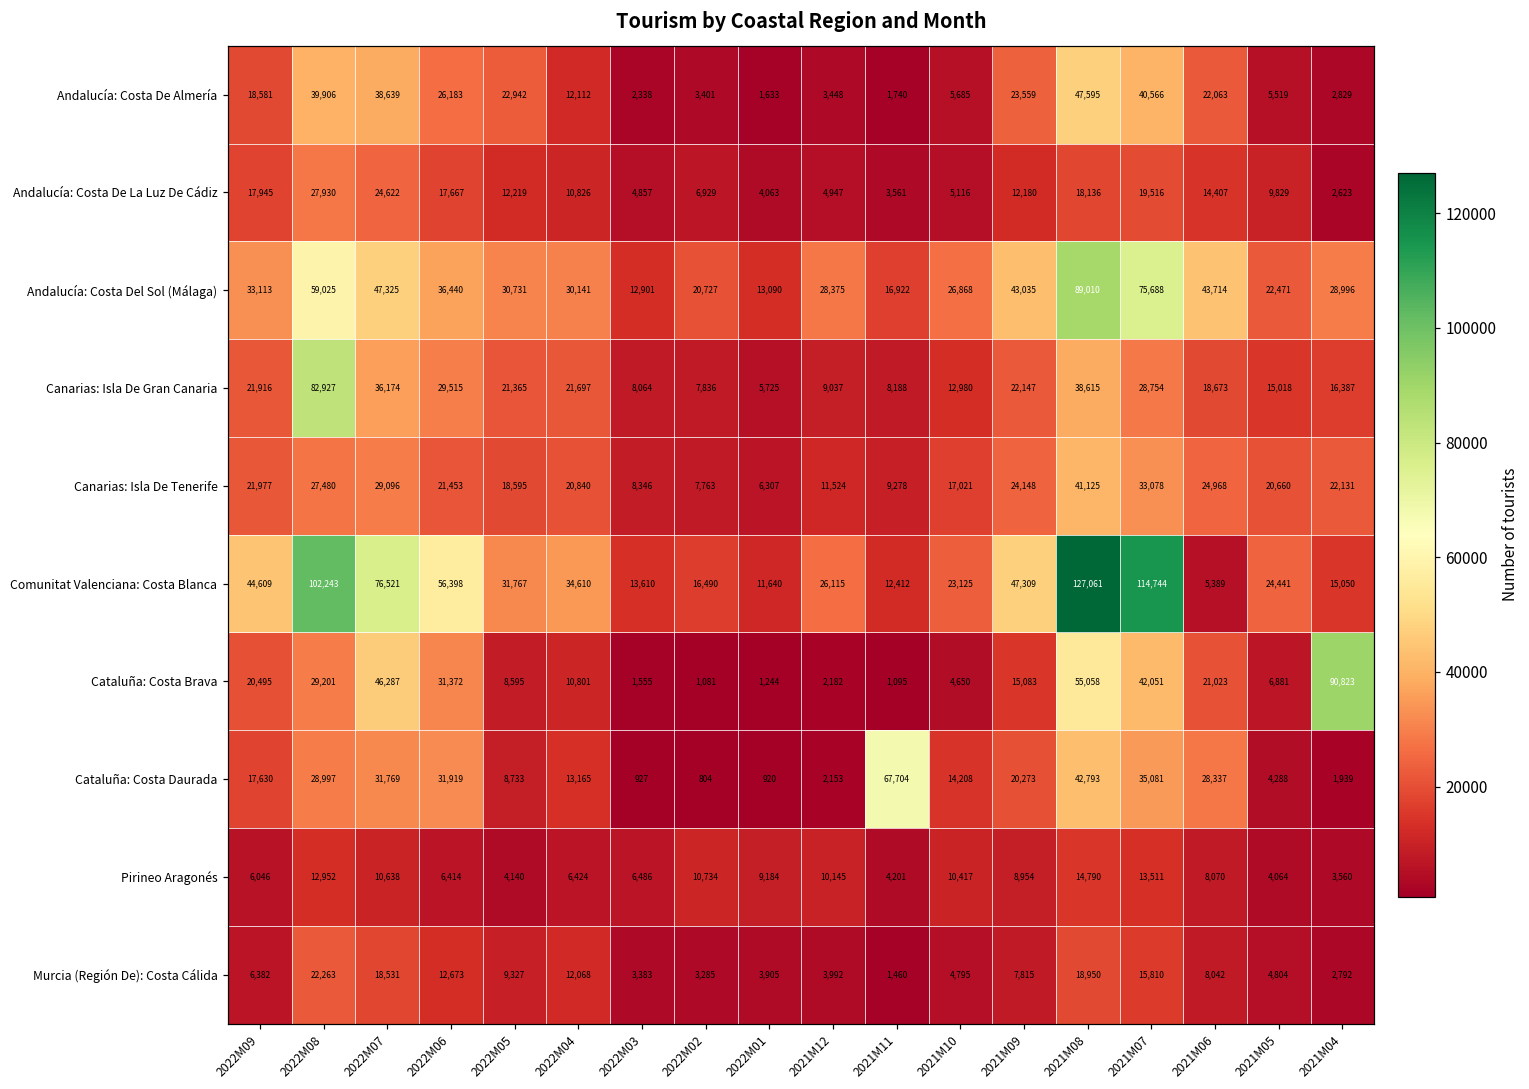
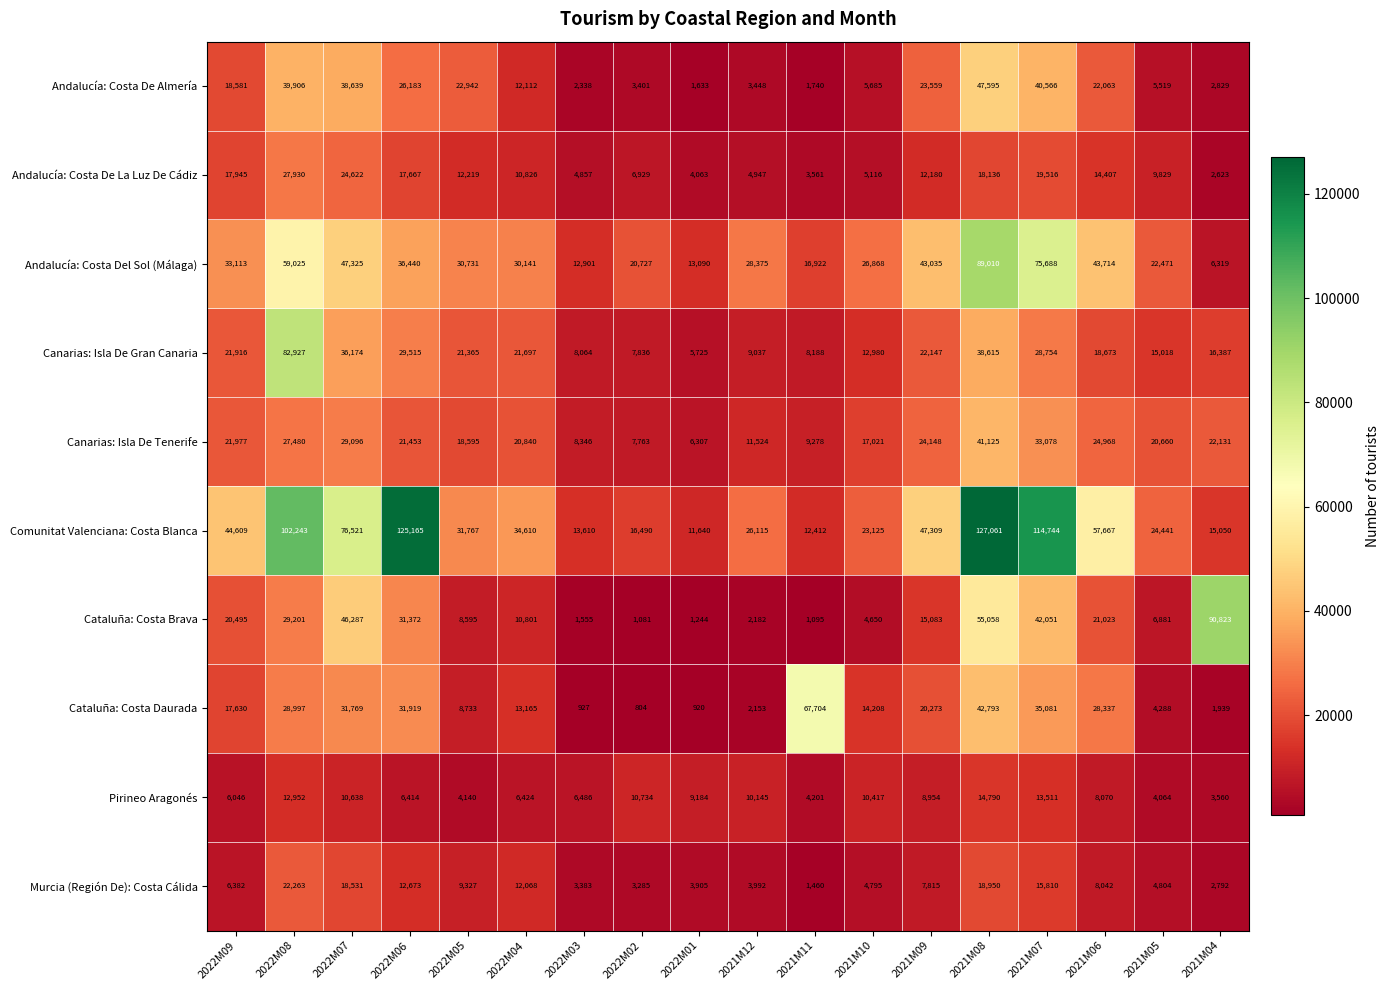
Andalucía: Costa Del Sol (Málaga), 2021M04: 28,996 -> 6,319
Comunitat Valenciana: Costa Blanca, 2022M06: 56,398 -> 125,165
Comunitat Valenciana: Costa Blanca, 2021M06: 5,389 -> 57,667
